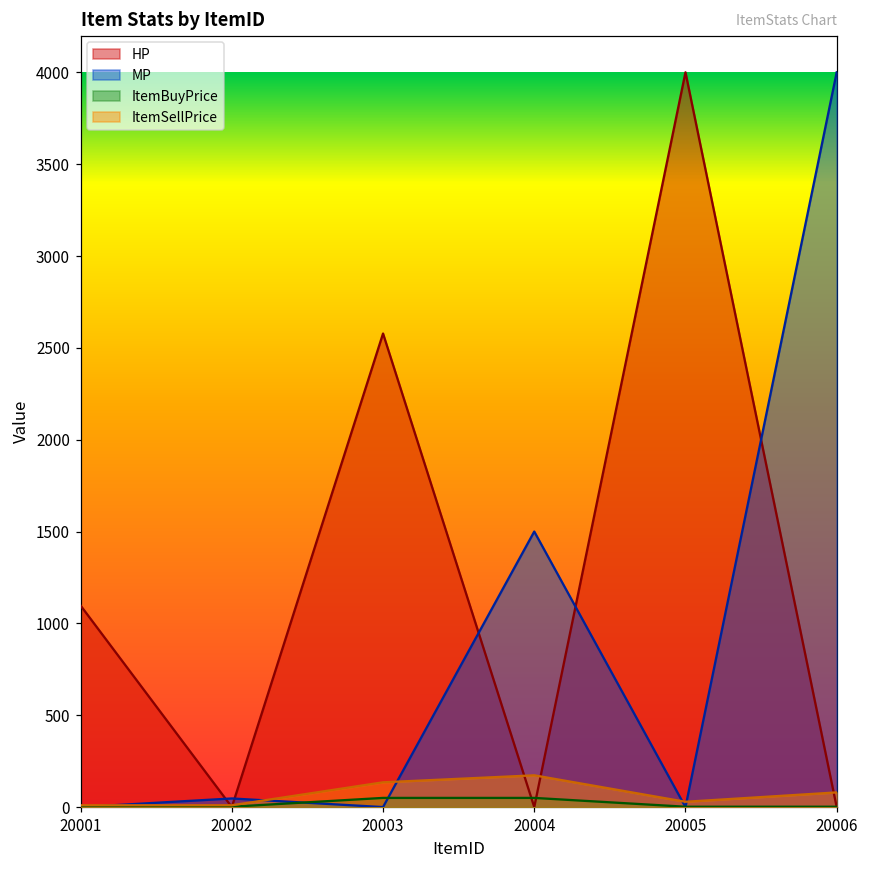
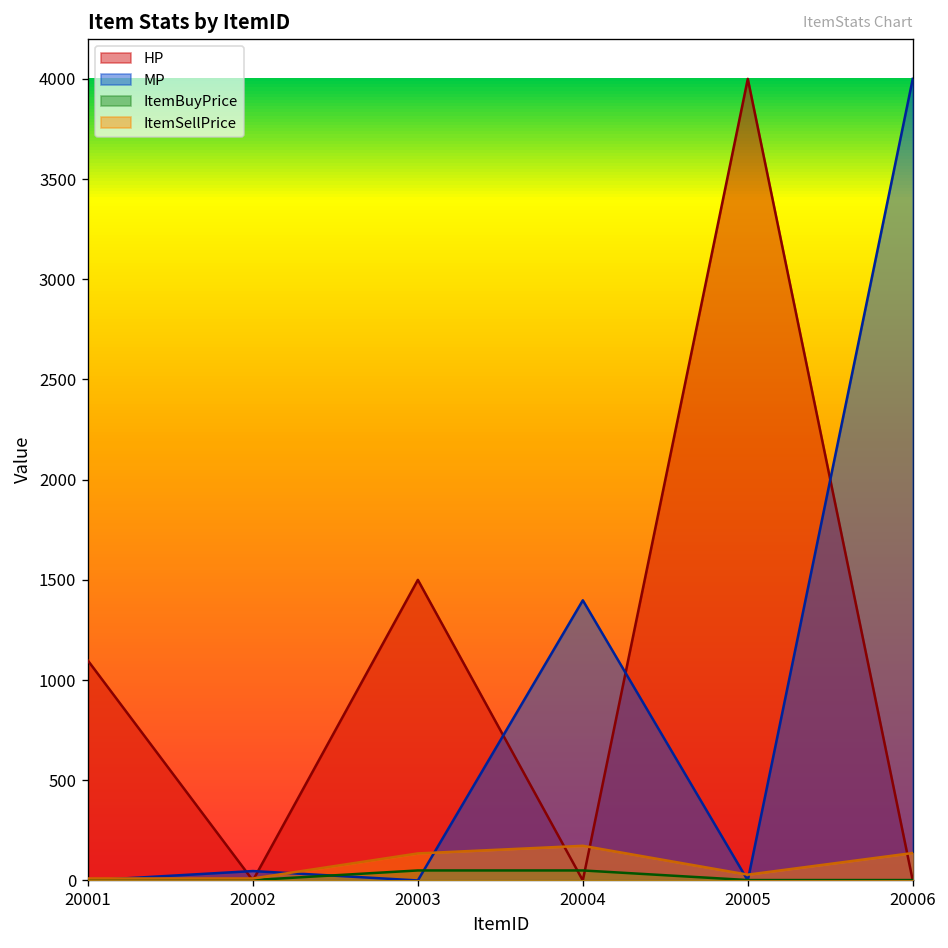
HP, 20003: 2580 -> 1500
MP, 20004: 1500 -> 1400
ItemSellPrice, 20006: 80 -> 140
